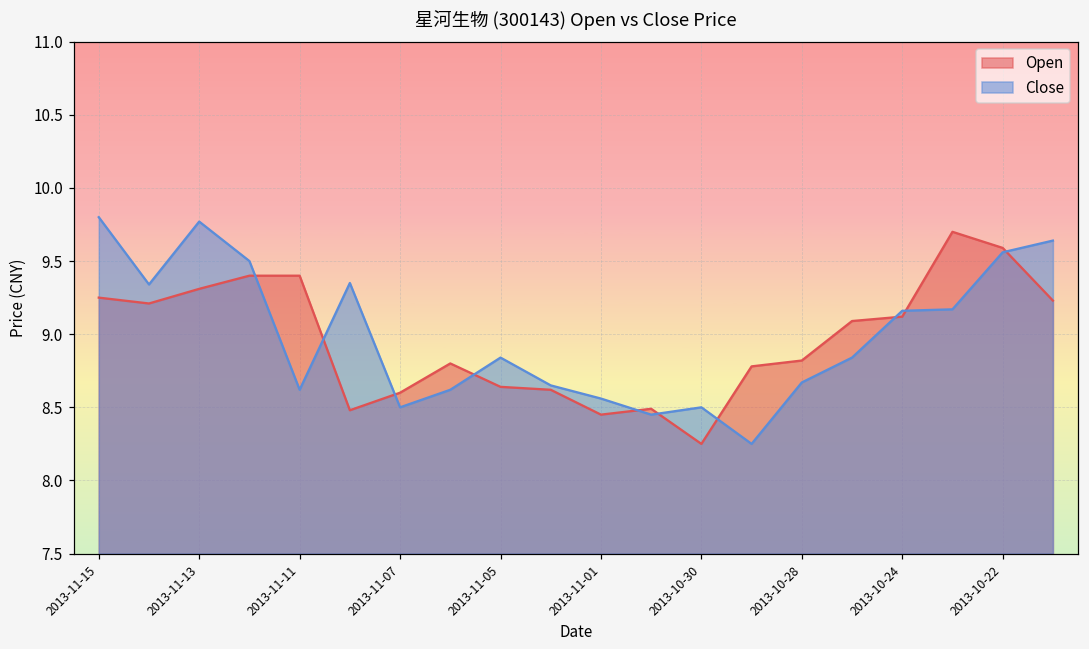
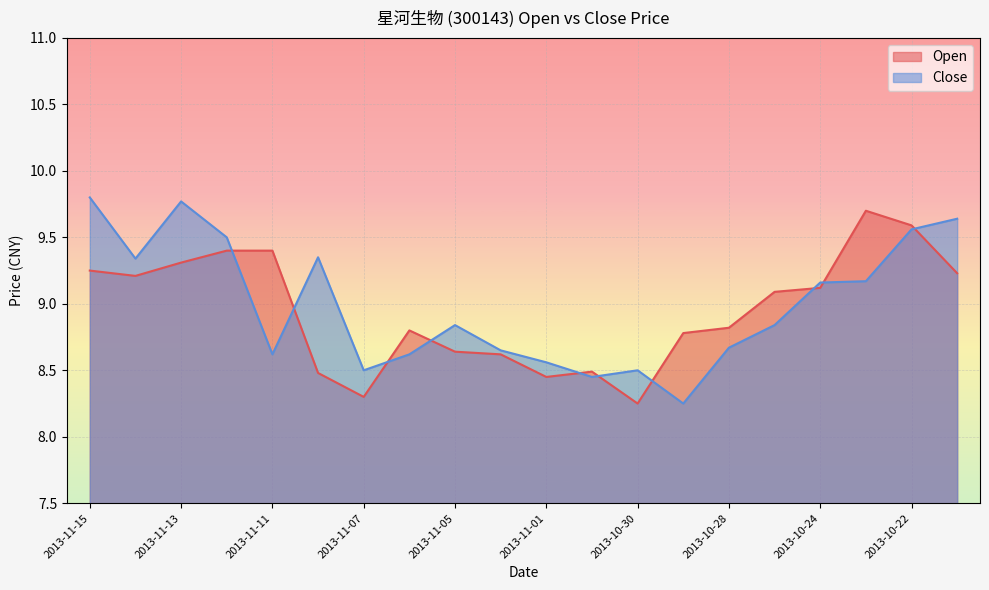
Open, 2013-11-07: 8.6 -> 8.3
